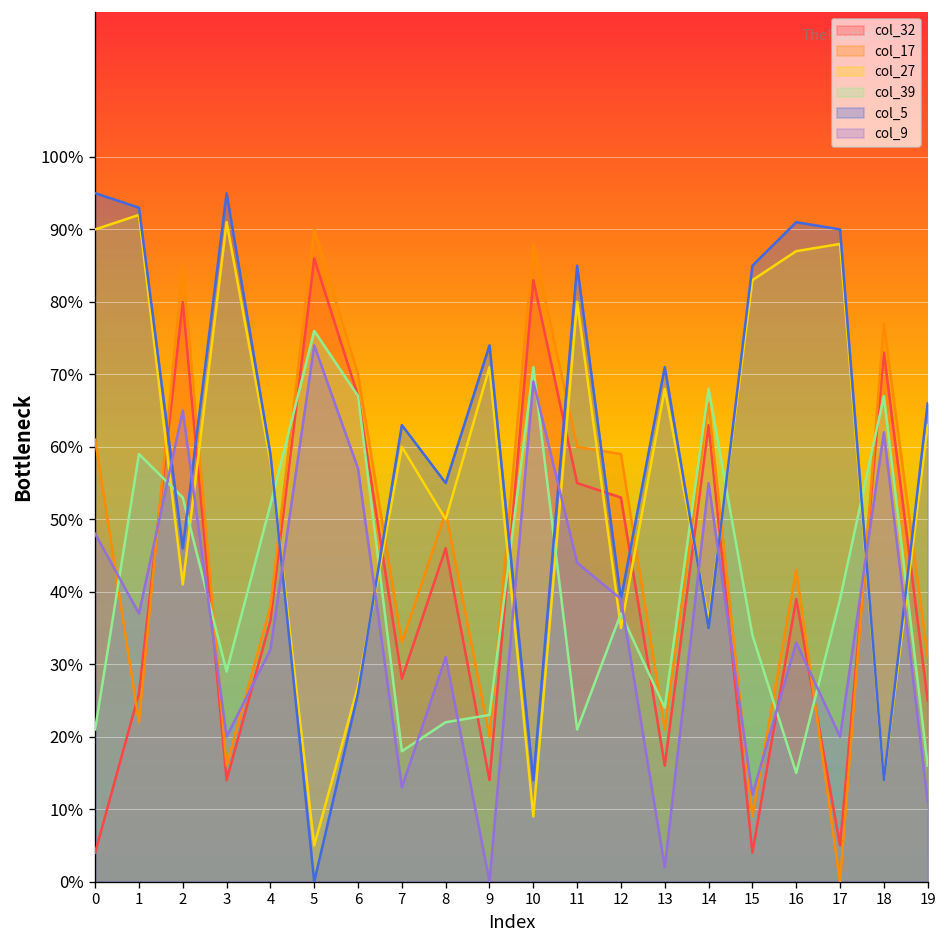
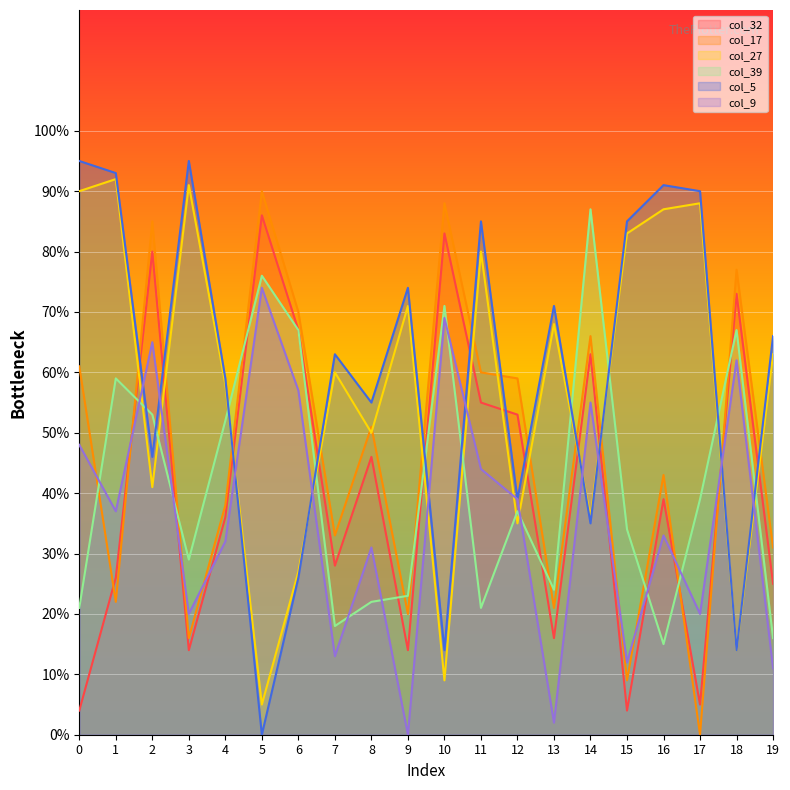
col_39, 14: 68% -> 87%
